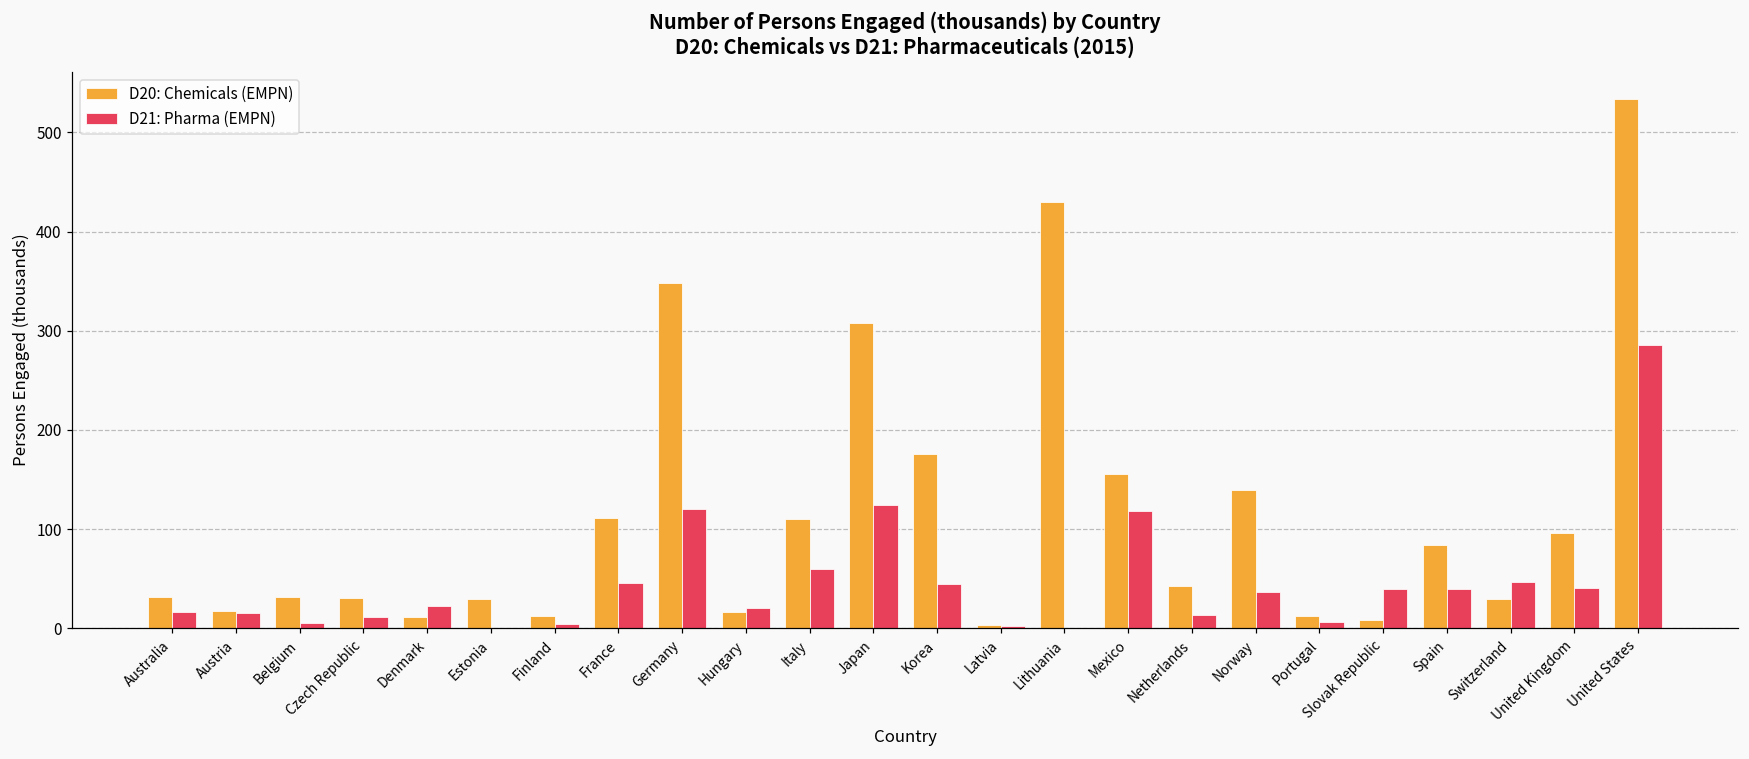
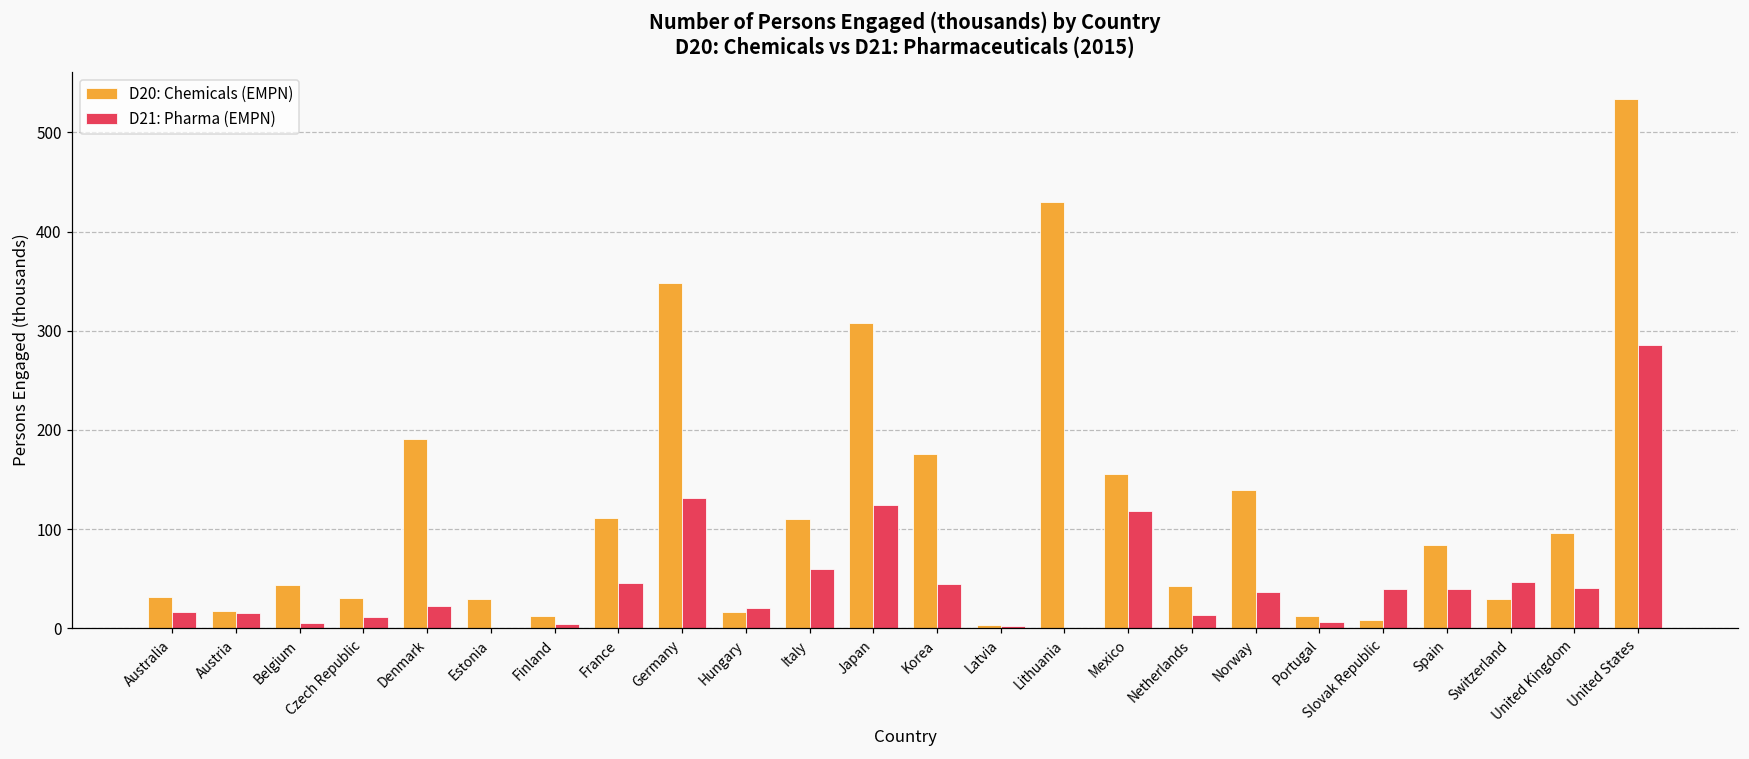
D20: Chemicals (EMPN), Belgium: 30 -> 40
D20: Chemicals (EMPN), Denmark: 10 -> 190
D21: Pharma (EMPN), Germany: 120 -> 130
